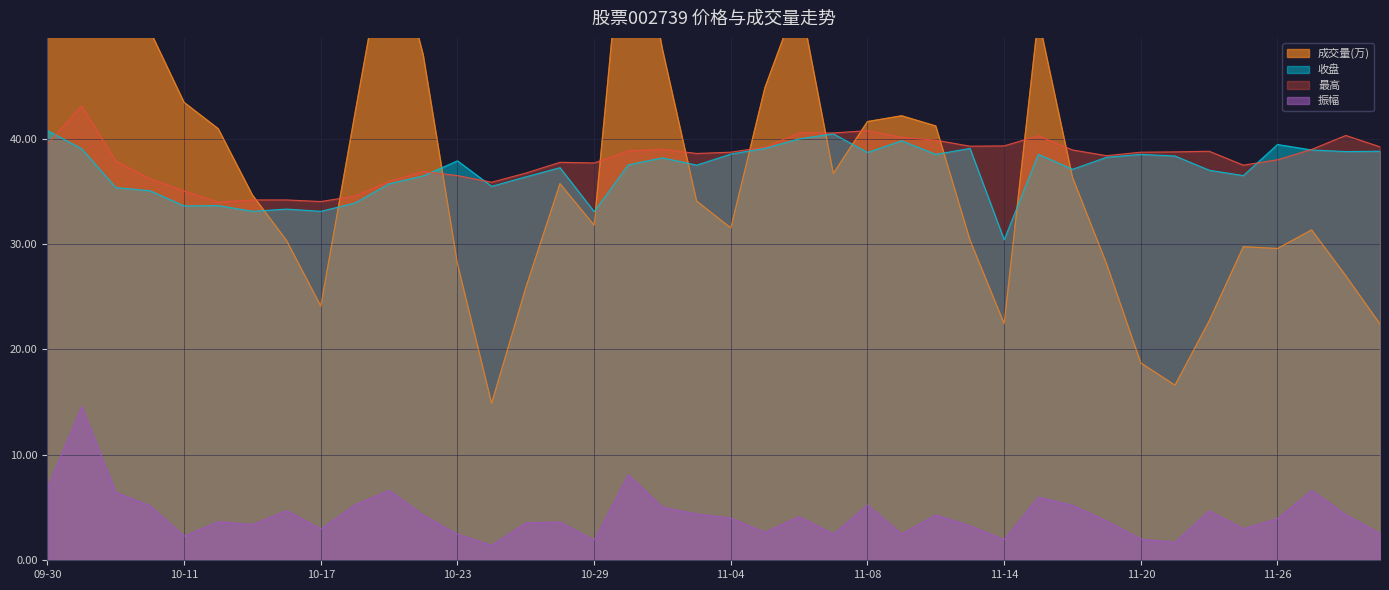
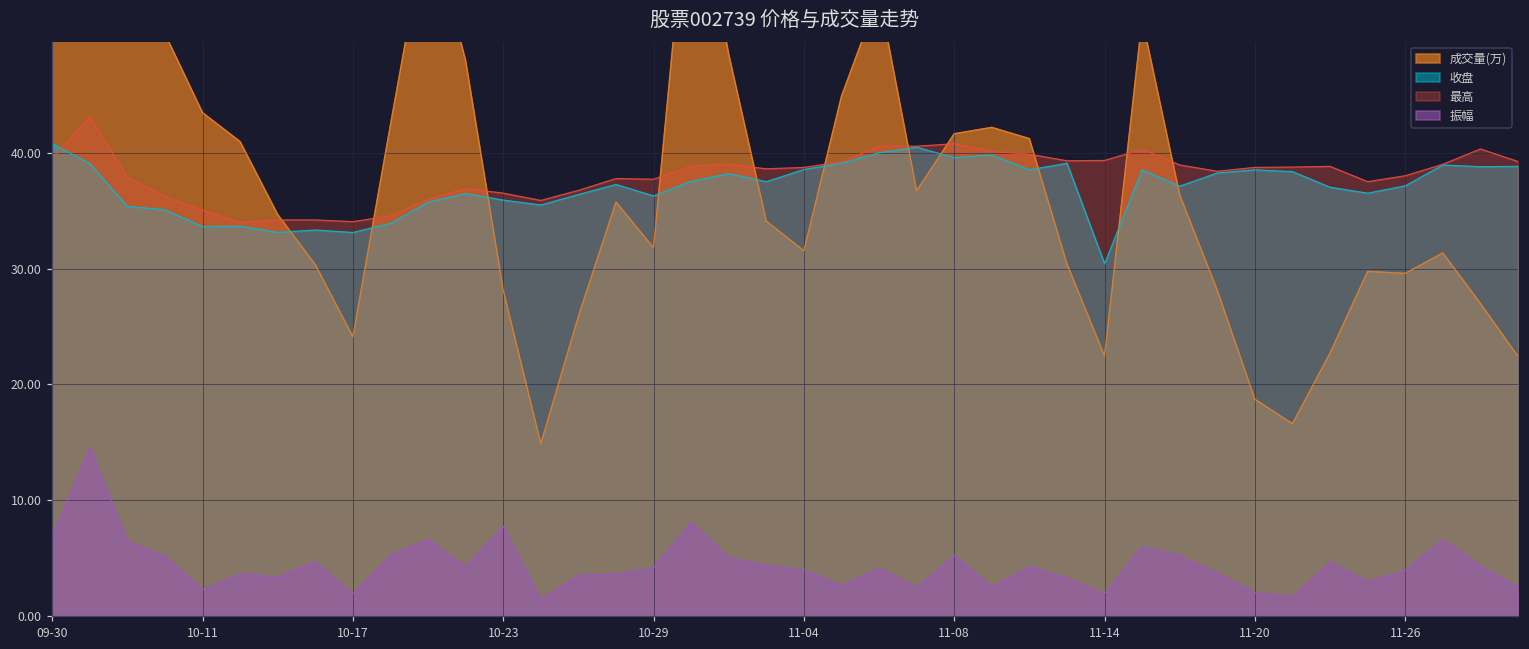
振幅, 10-17: 3.0 -> 2.0
收盘, 10-23: 37.9 -> 35.9
振幅, 10-23: 2.5 -> 7.8
收盘, 10-29: 33.1 -> 36.3
振幅, 10-29: 1.9 -> 4.2
收盘, 11-08: 38.7 -> 39.6
收盘, 11-26: 39.5 -> 37.1
